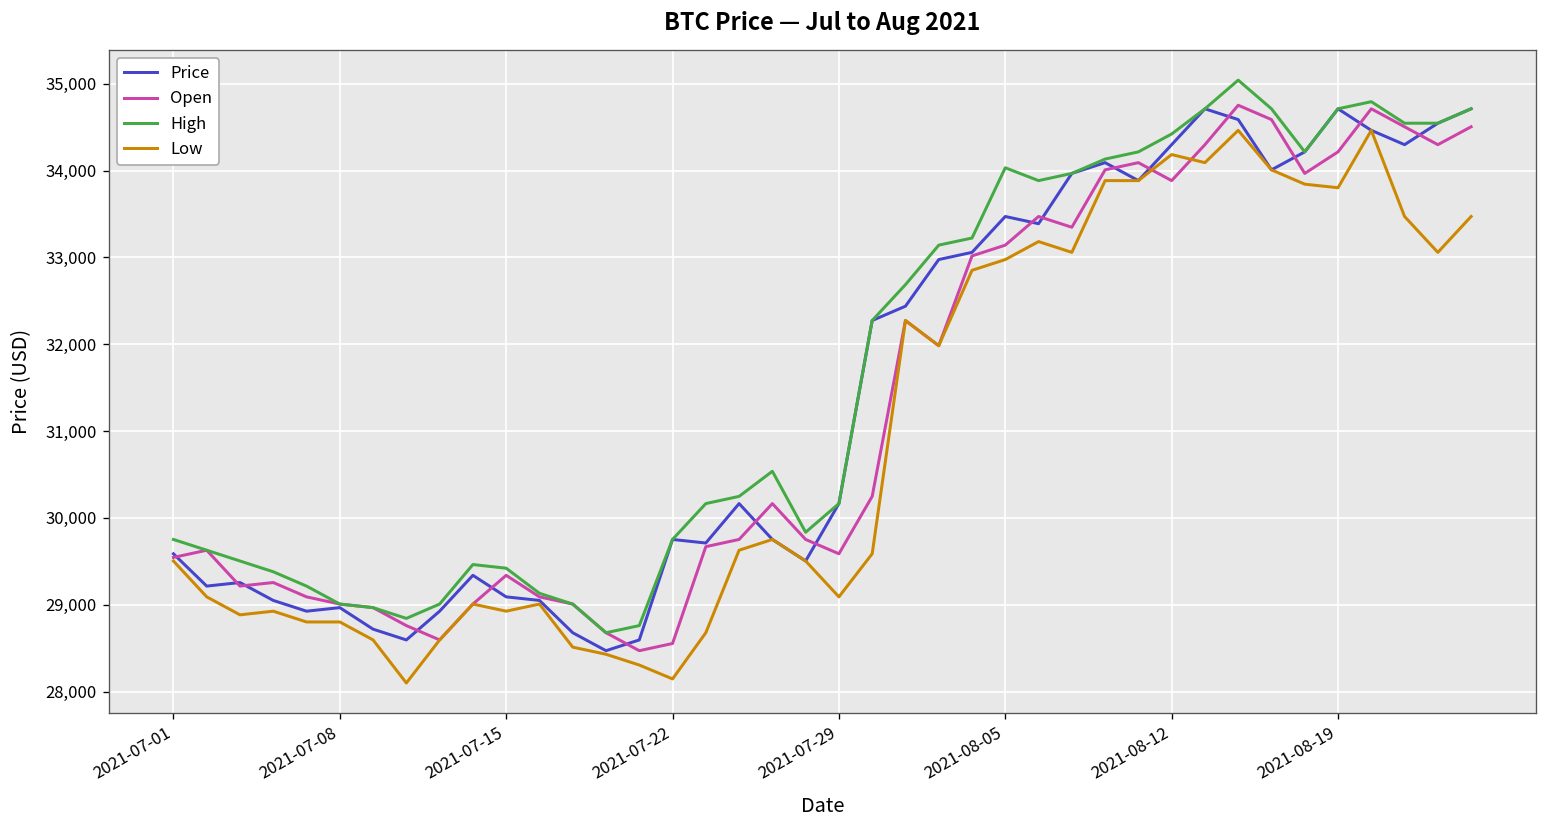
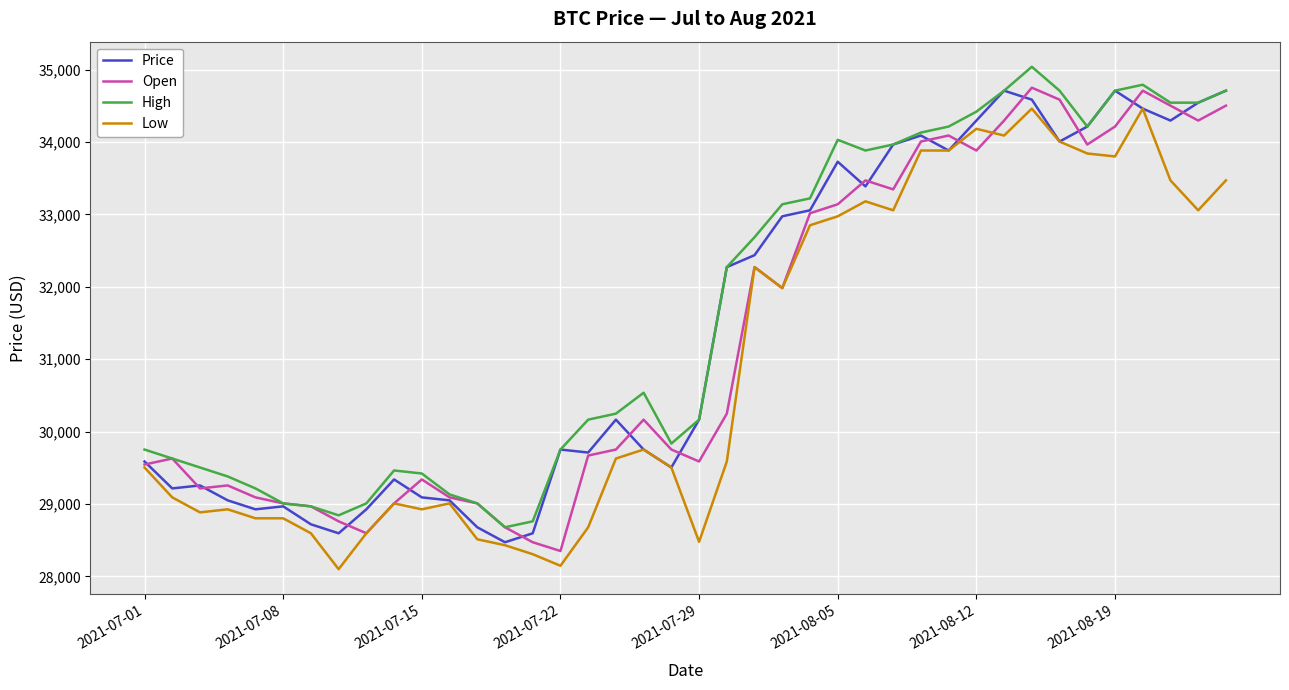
Open, 2021-07-22: 28,600 -> 28,400
Low, 2021-07-29: 29,100 -> 28,500
Price, 2021-08-05: 33,500 -> 33,700
